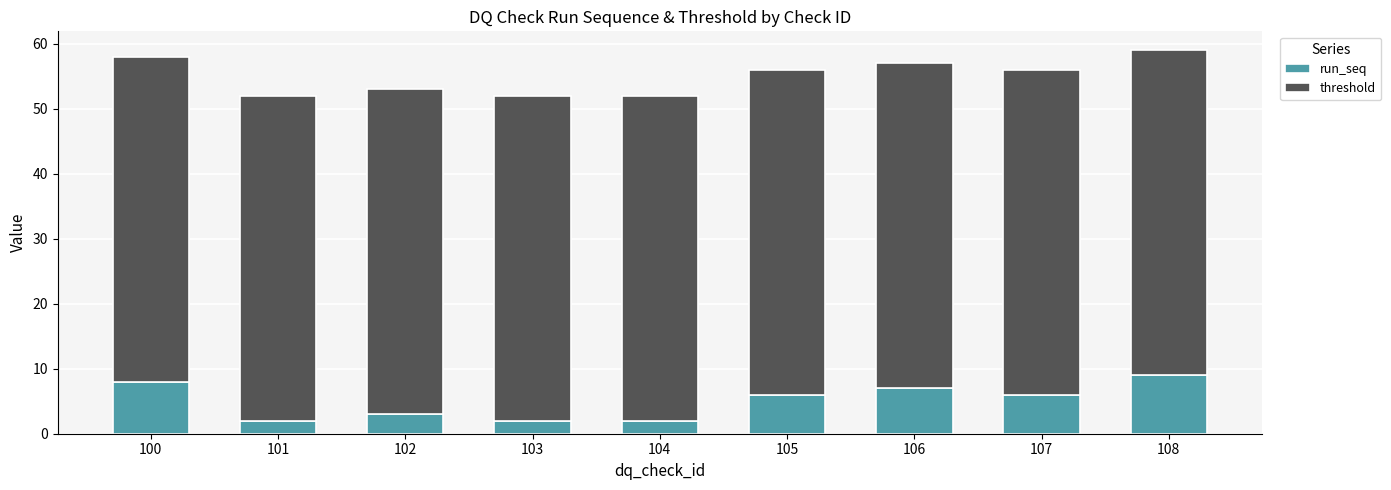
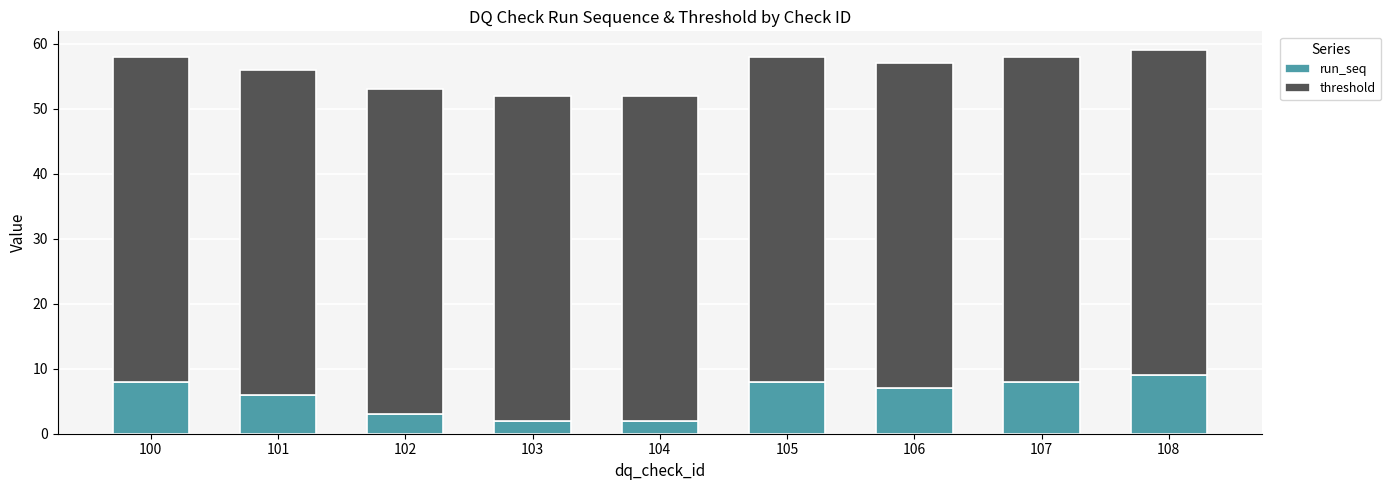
run_seq, 101: 2 -> 6
run_seq, 105: 6 -> 8
run_seq, 107: 6 -> 8
